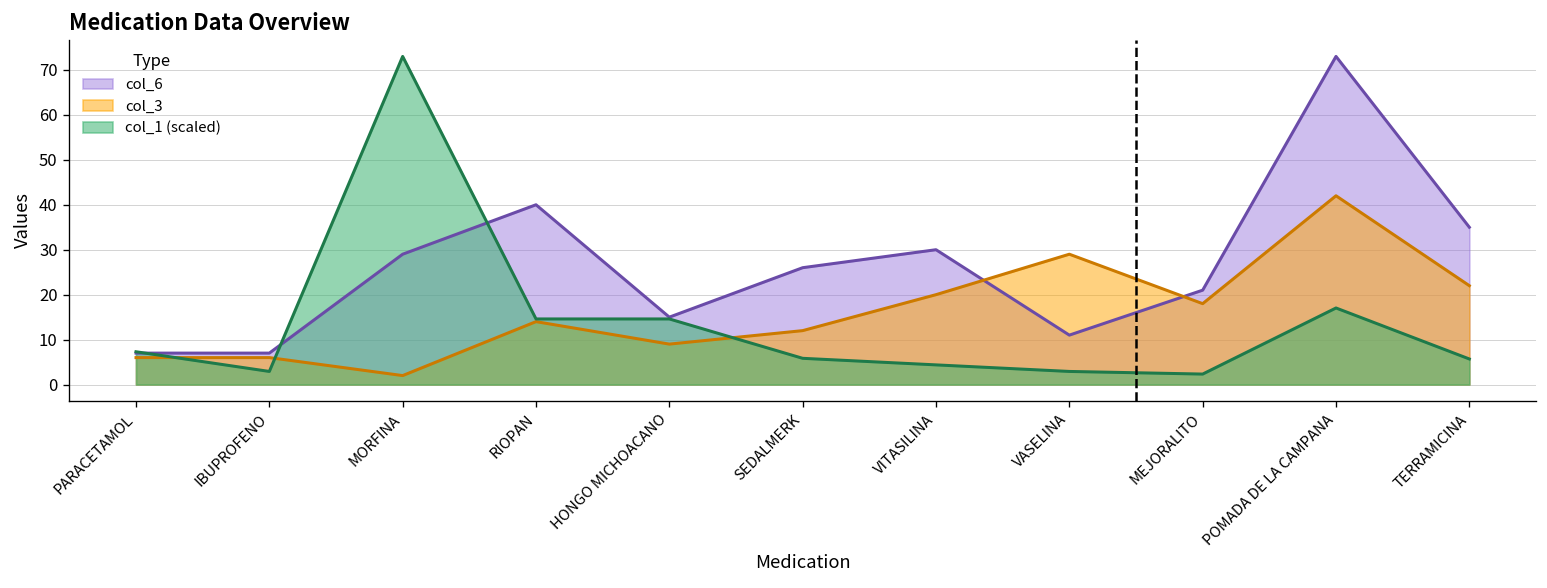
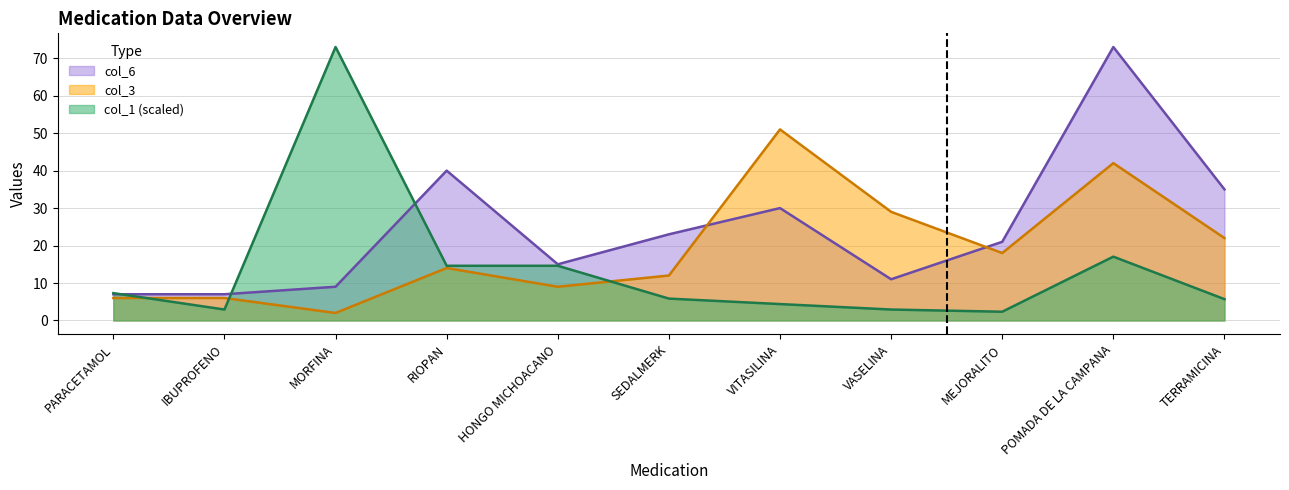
col_6, MORFINA: 29 -> 9
col_6, SEDALMERK: 26 -> 23
col_3, VITASILINA: 20 -> 51
